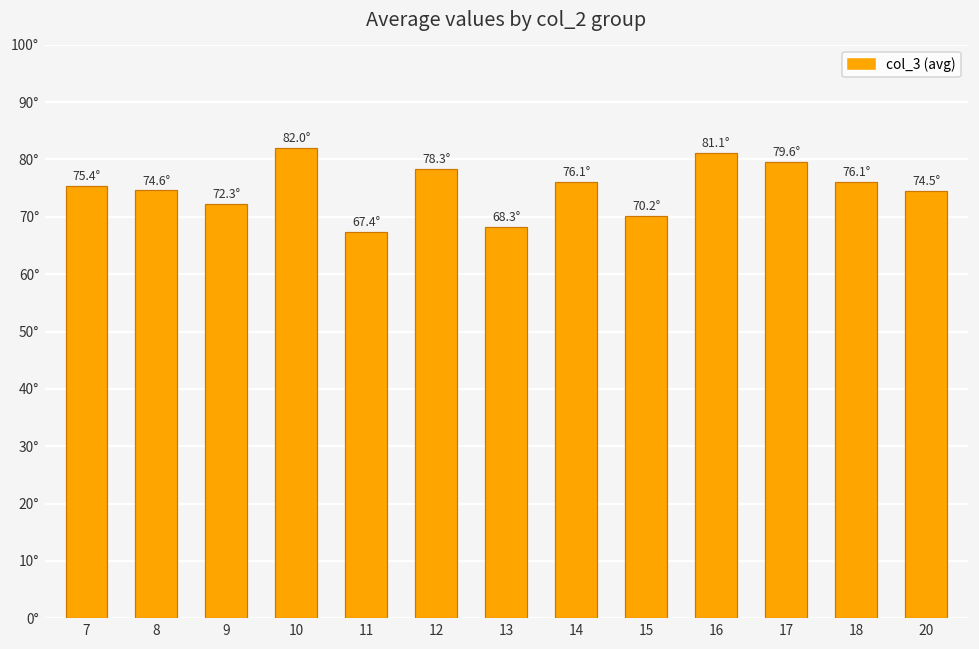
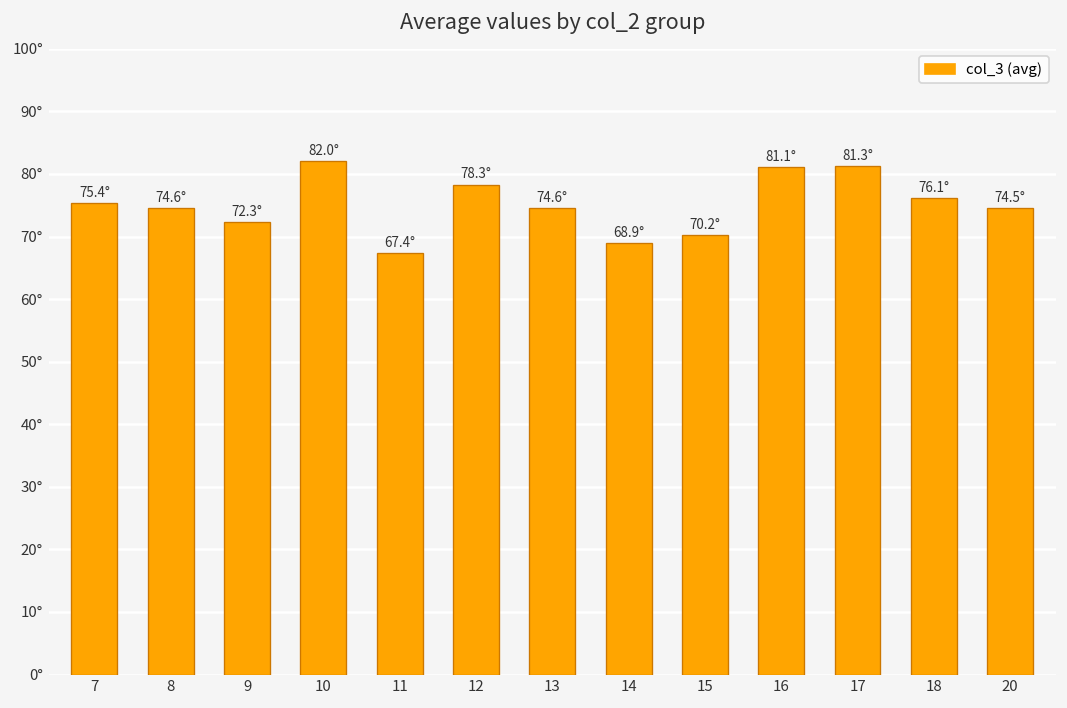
13: 68.3° -> 74.6°
14: 76.1° -> 68.9°
17: 79.6° -> 81.3°
